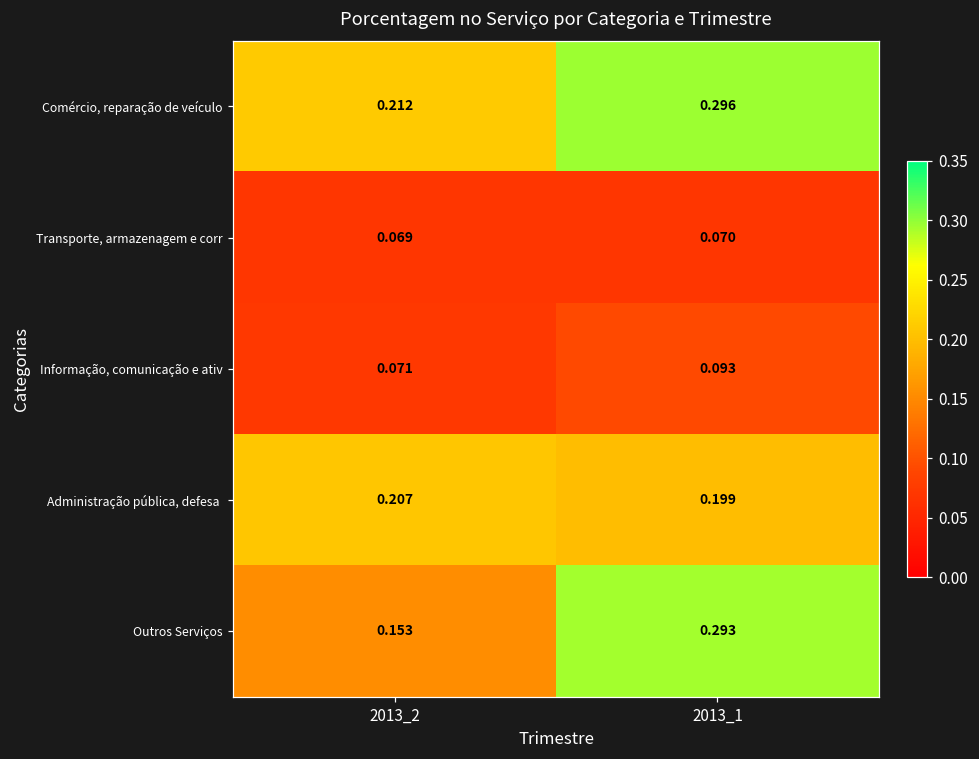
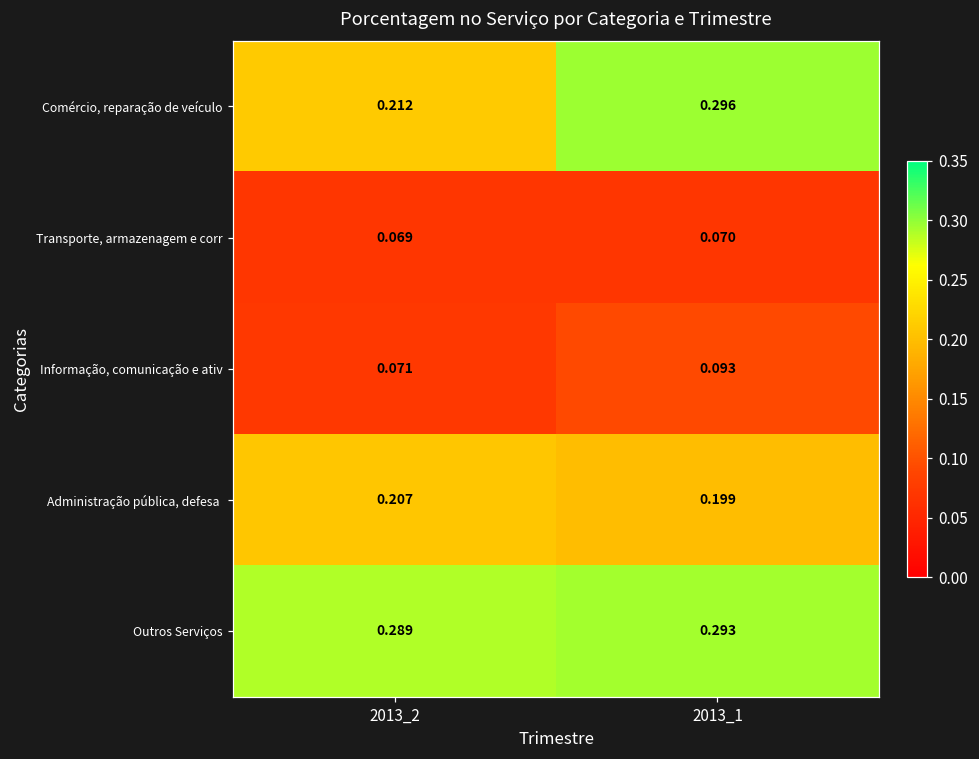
Outros Serviços, 2013_2: 0.153 -> 0.289
